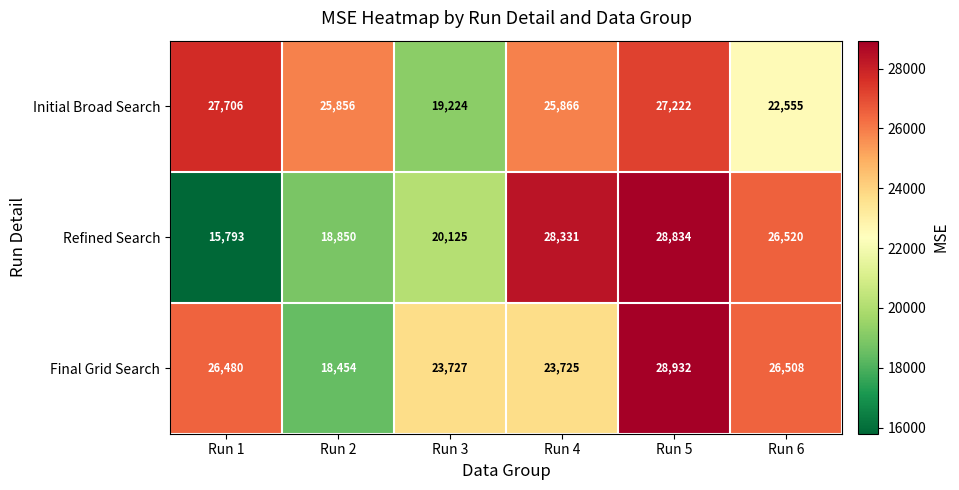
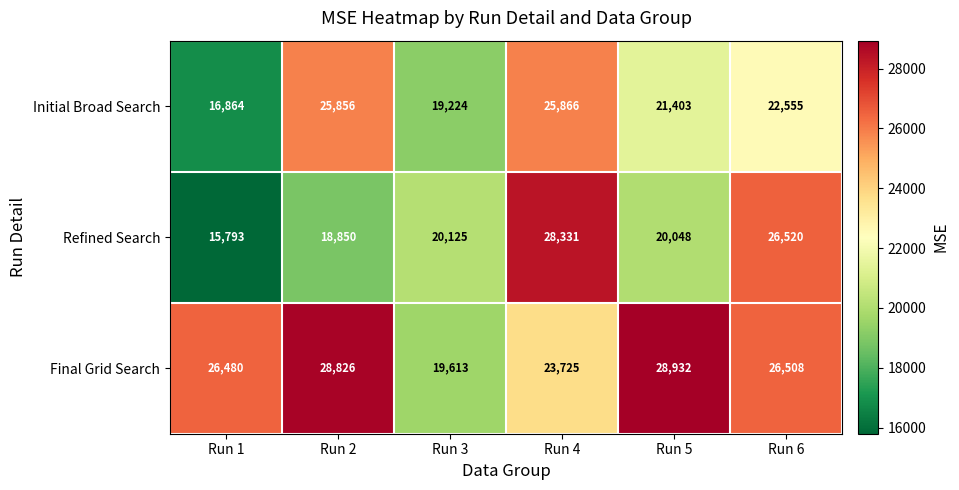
Initial Broad Search, Run 1: 27,706 -> 16,864
Initial Broad Search, Run 5: 27,222 -> 21,403
Refined Search, Run 5: 28,834 -> 20,048
Final Grid Search, Run 2: 18,454 -> 28,826
Final Grid Search, Run 3: 23,727 -> 19,613
